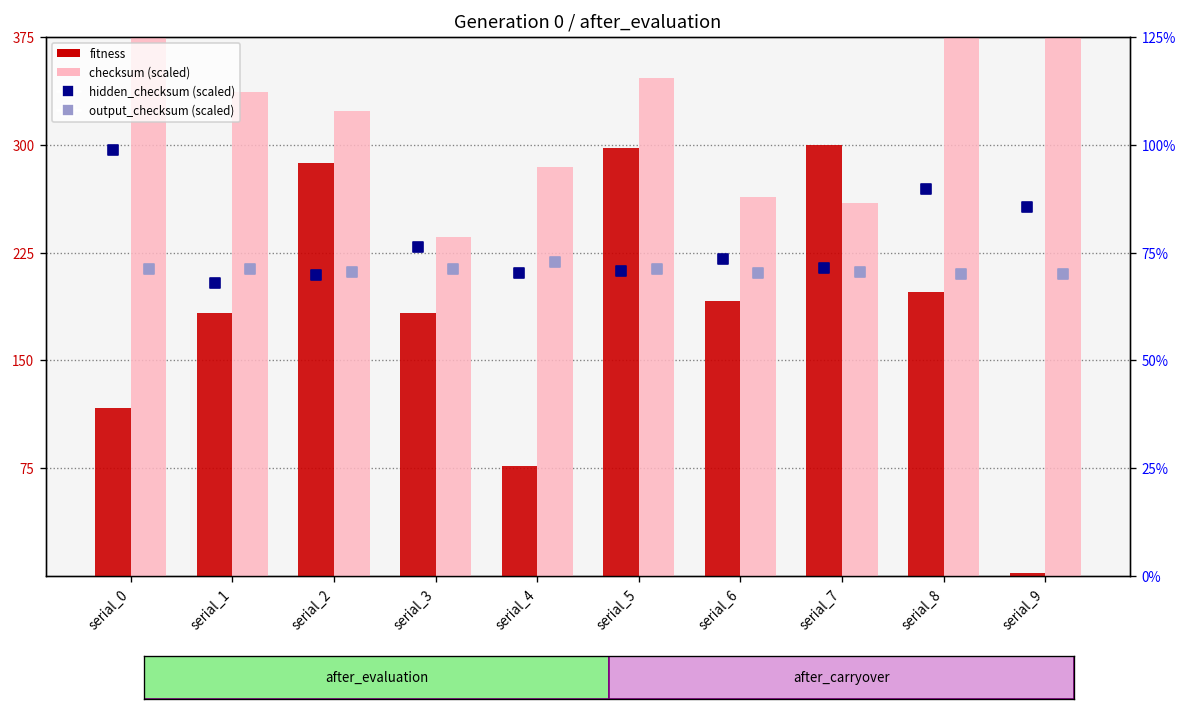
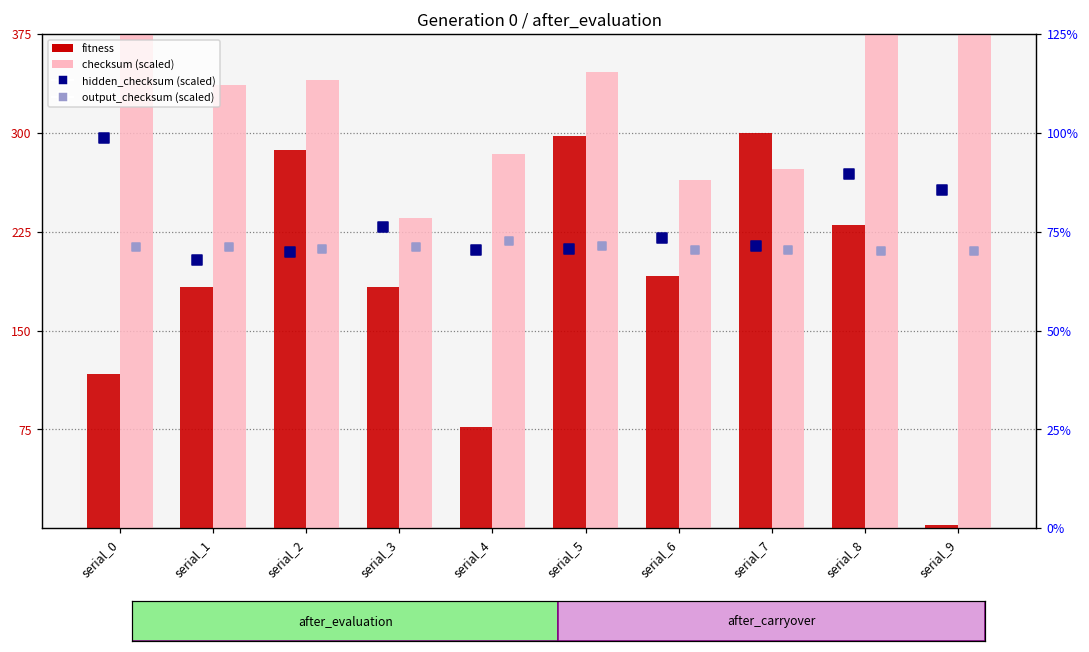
checksum (scaled), serial_2: 324 -> 341
checksum (scaled), serial_7: 259 -> 273
fitness, serial_8: 198 -> 230
